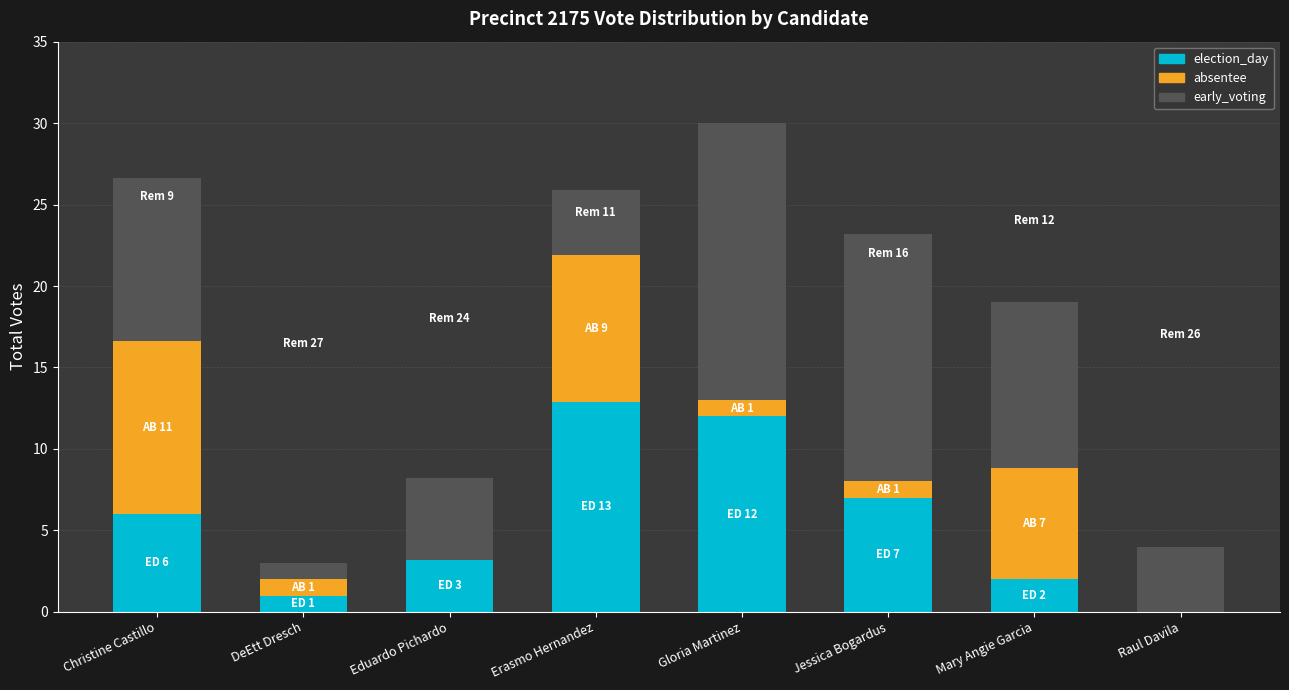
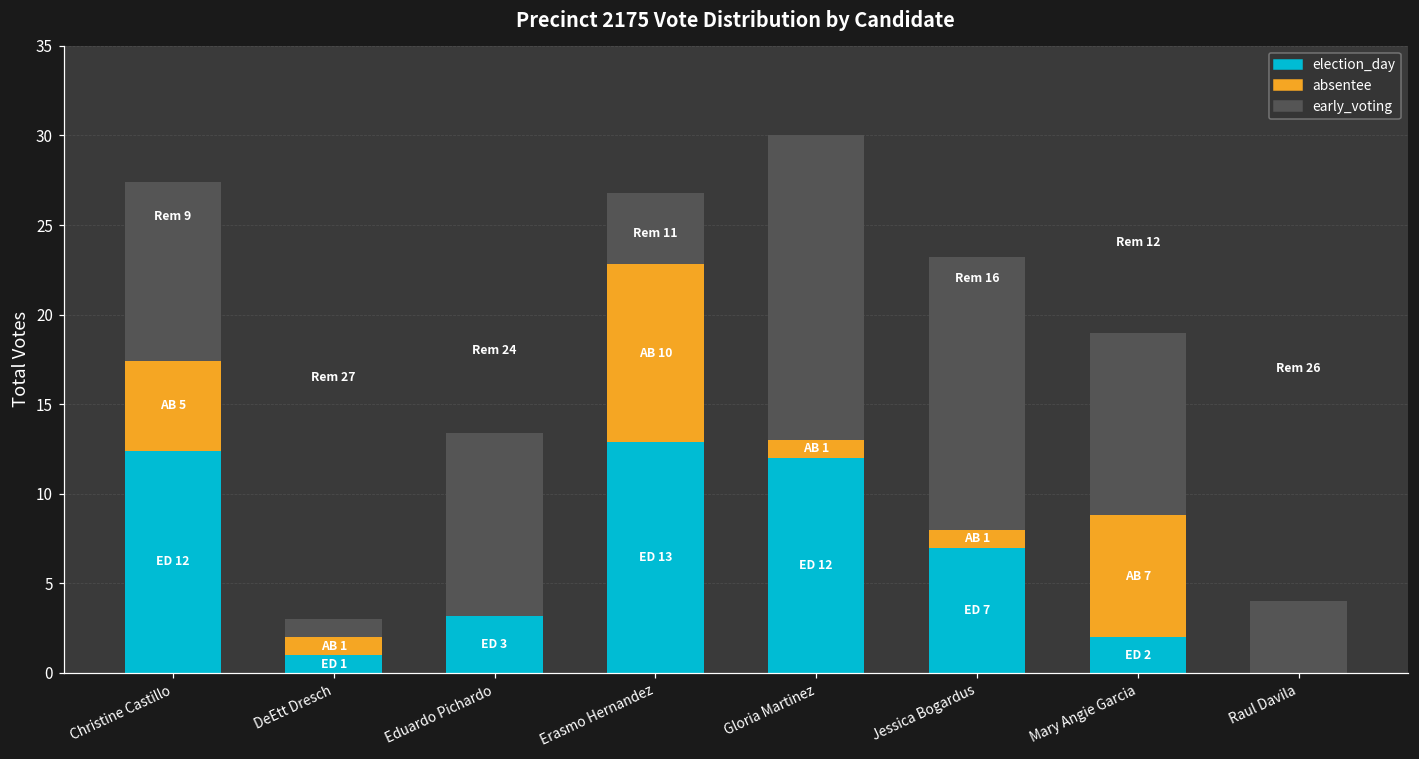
election_day, Christine Castillo: 6 -> 12
absentee, Christine Castillo: 11 -> 5
early_voting, Eduardo Pichardo: 5.0 -> 10.2
absentee, Erasmo Hernandez: 9 -> 10
